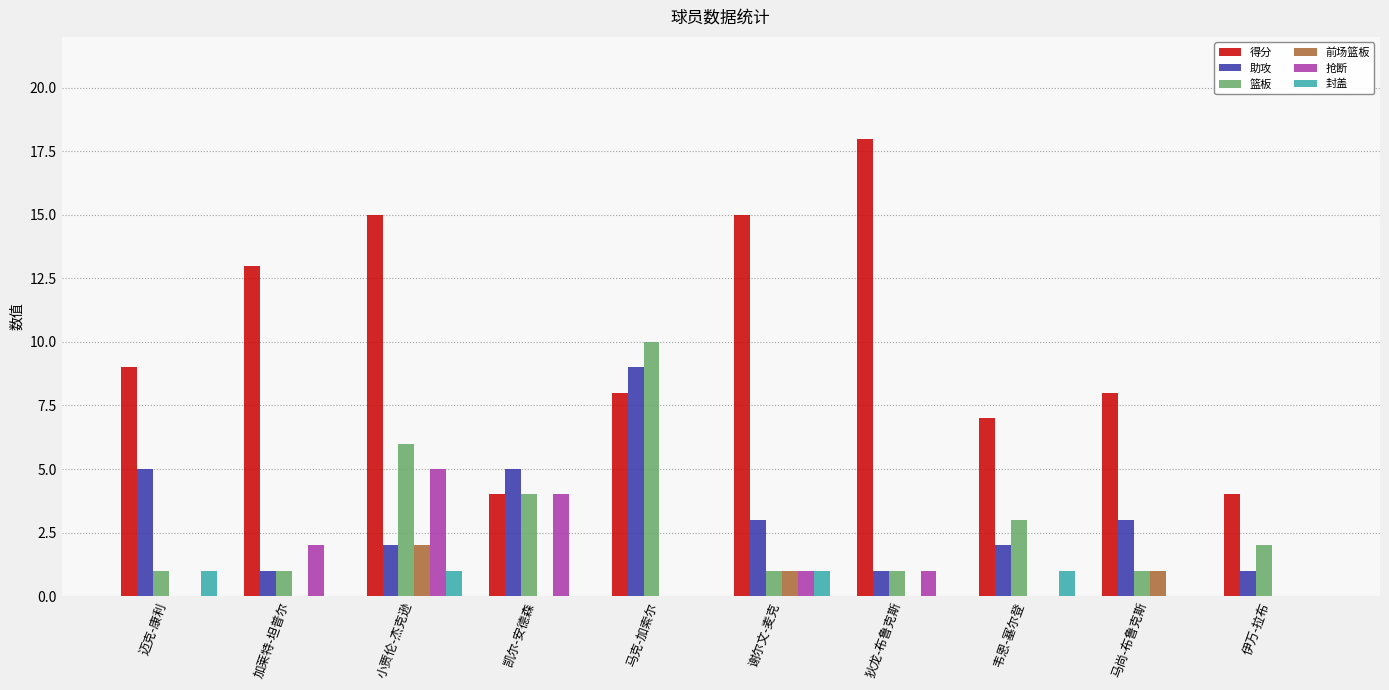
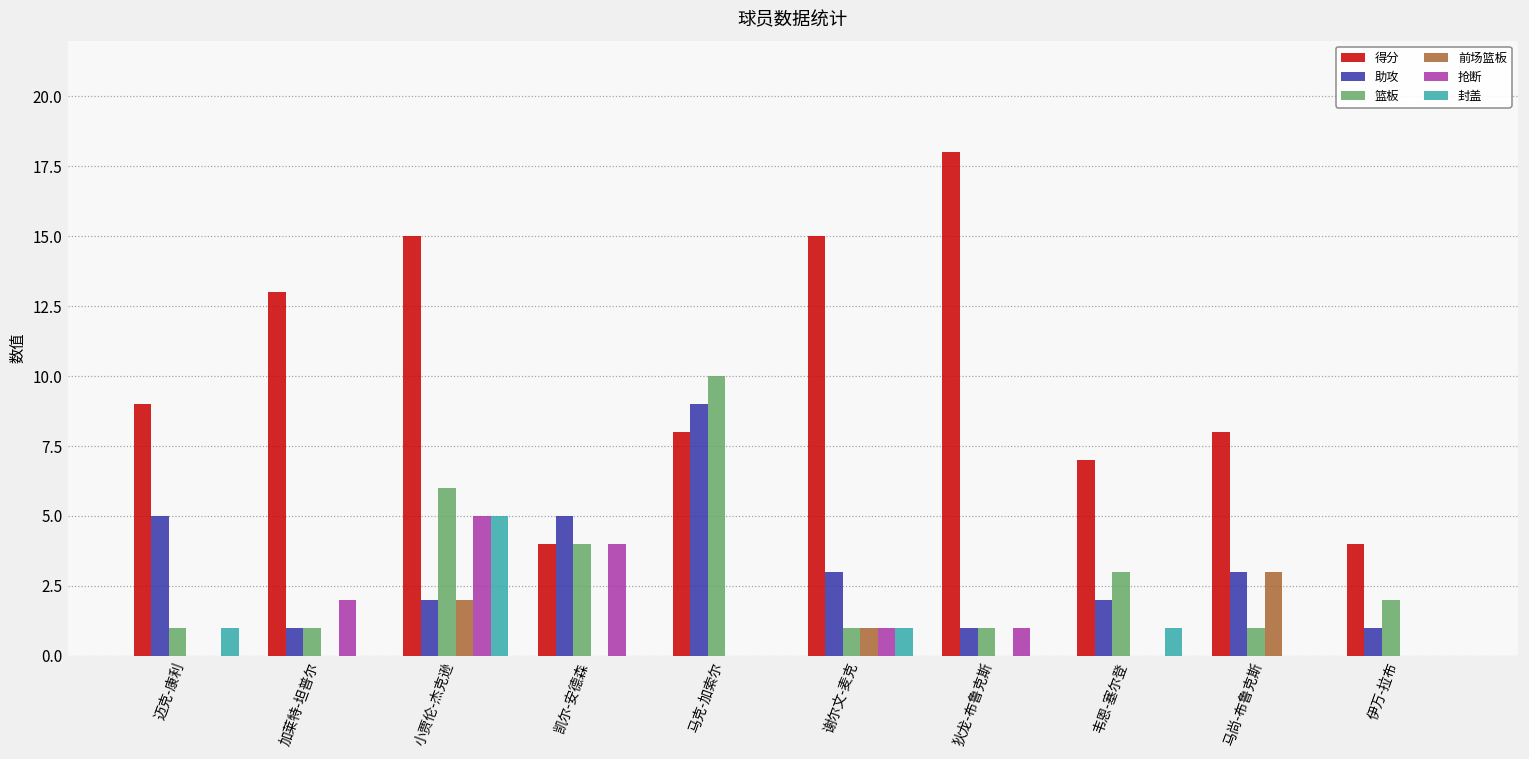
封盖, 小贾伦-杰克逊: 1 -> 5
前场篮板, 马尚-布鲁克斯: 1 -> 3
